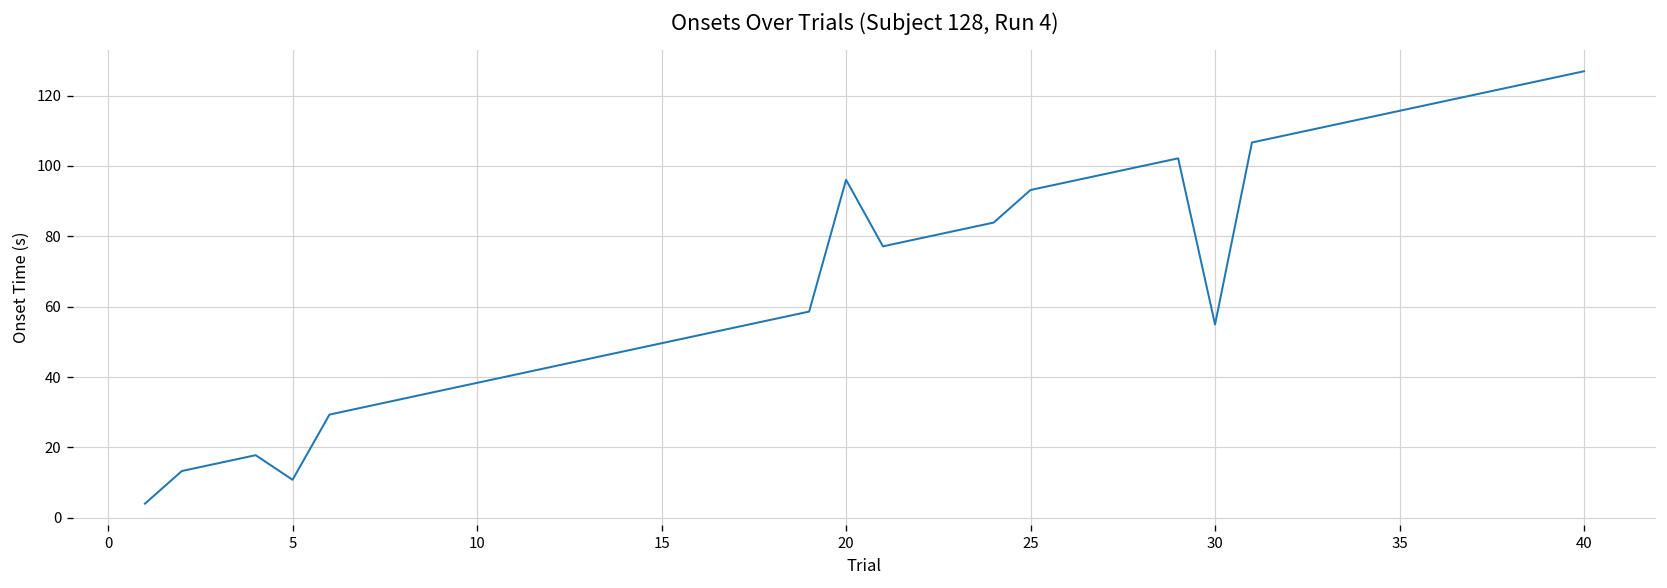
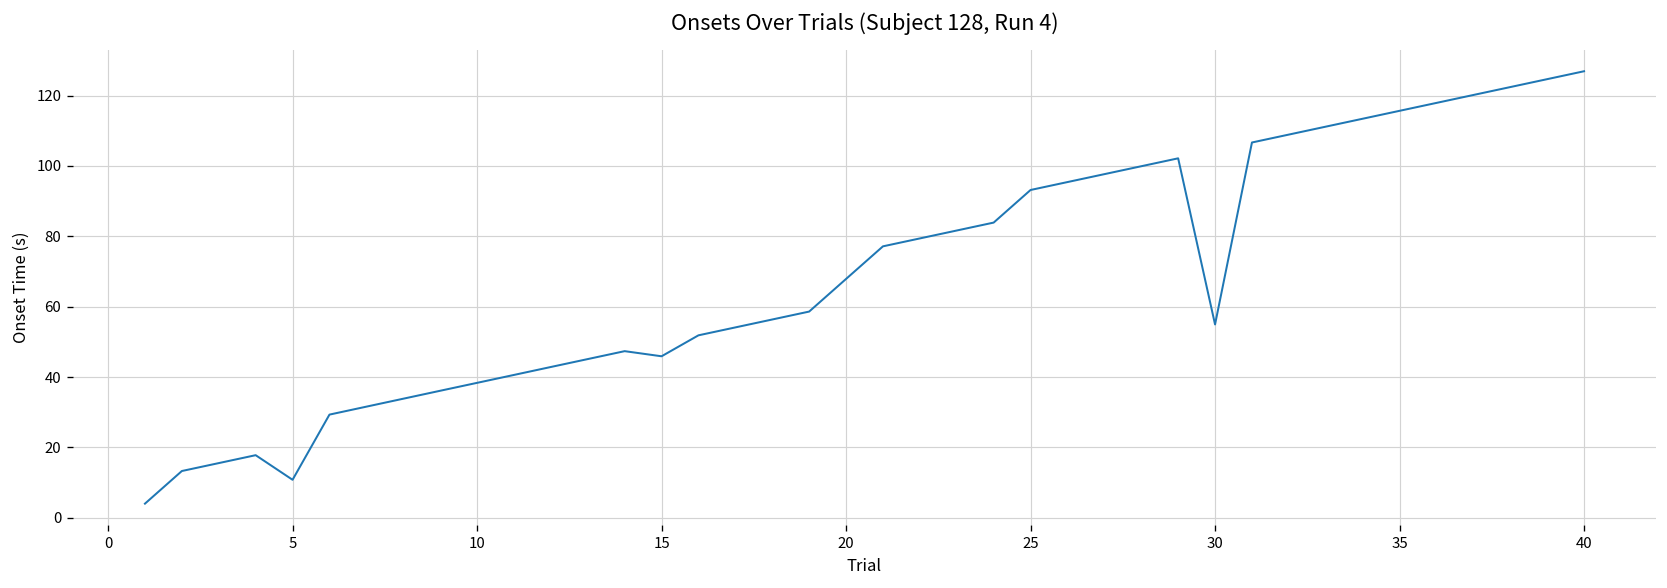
15: 50 -> 46
20: 96 -> 68
